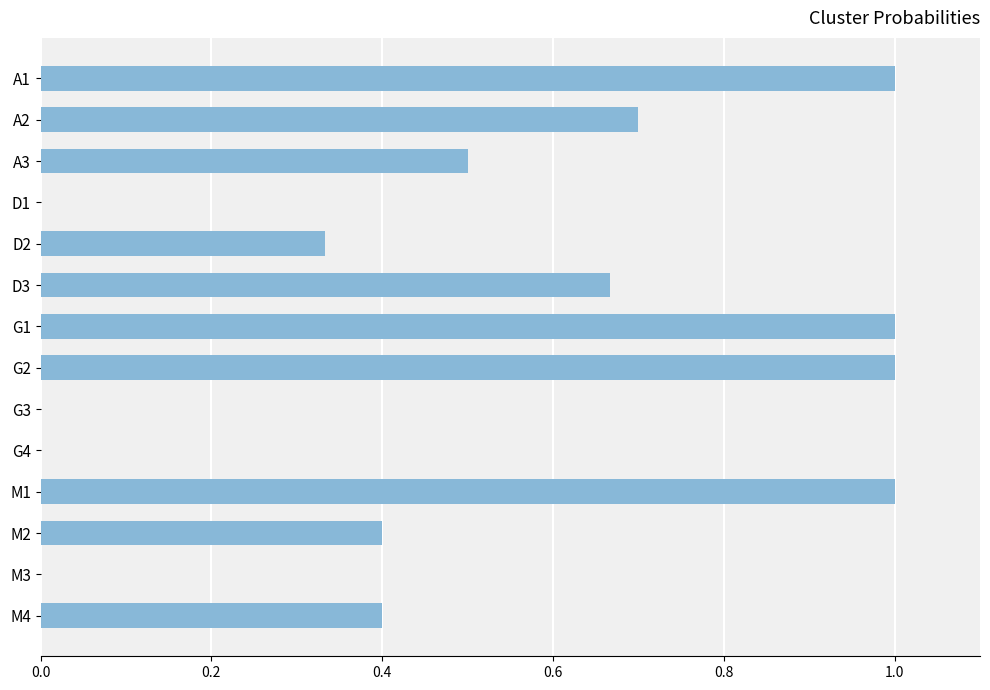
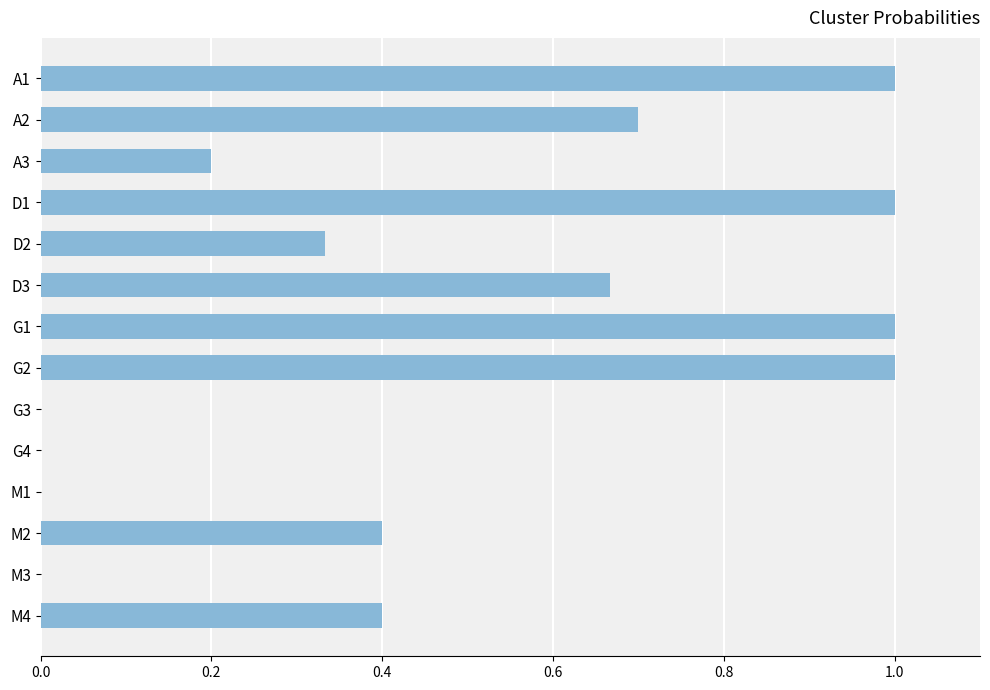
A3: 0.5 -> 0.2
D1: 0 -> 1
M1: 1 -> 0
